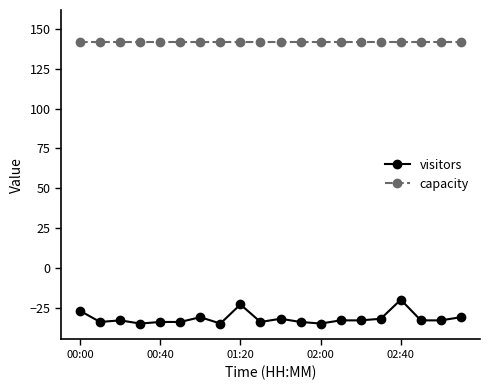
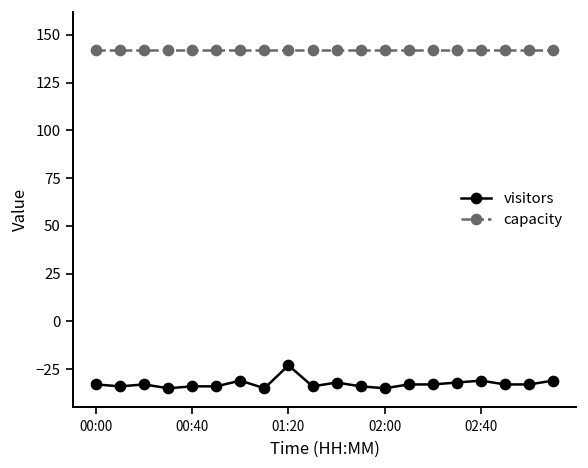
visitors, 00:00: -27 -> -33
visitors, 02:40: -20 -> -31
